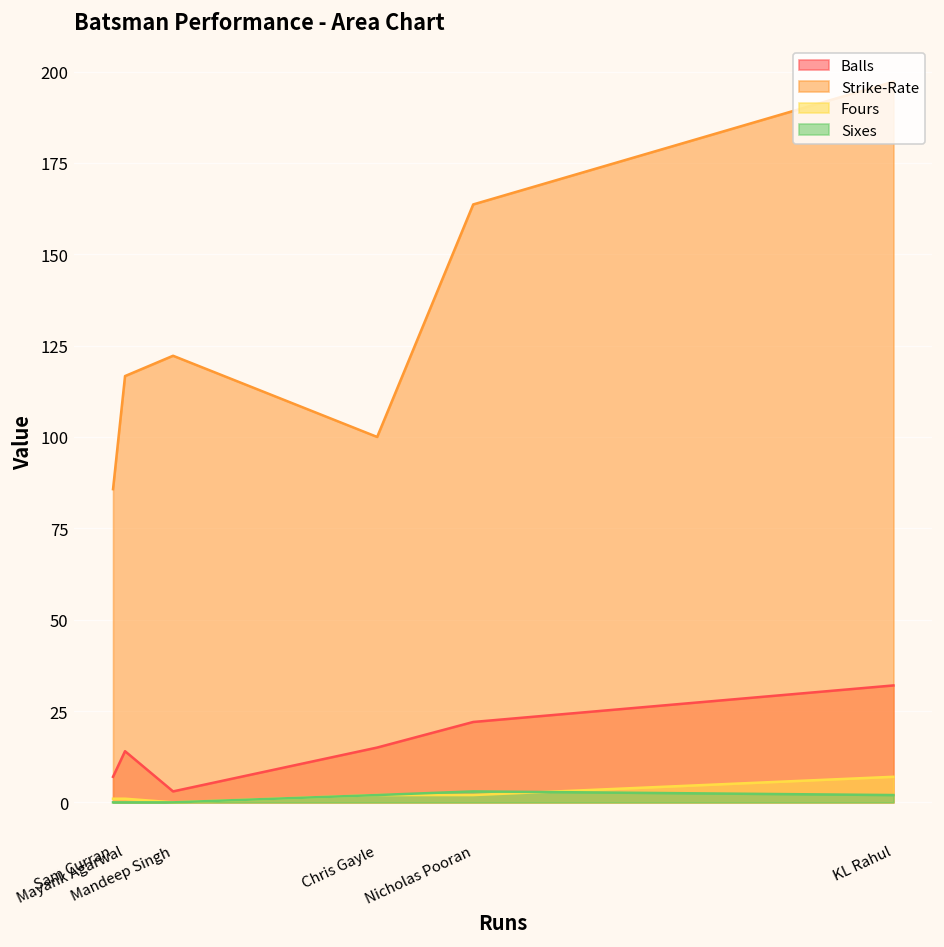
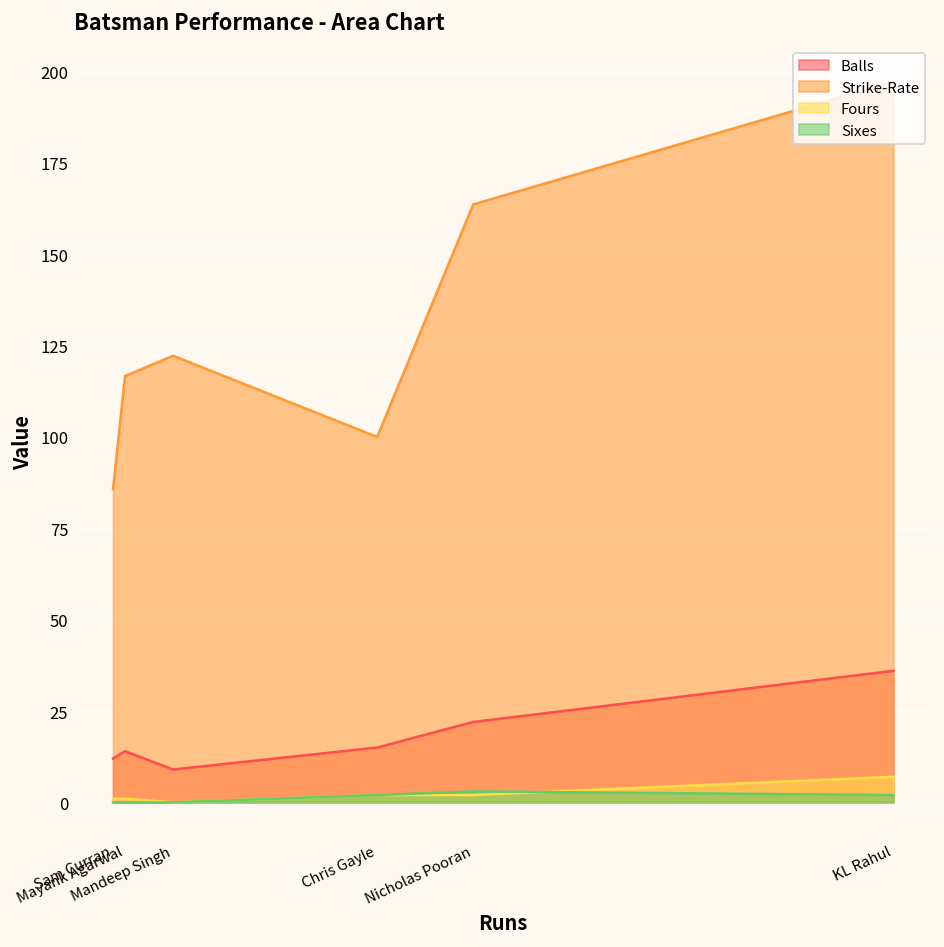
Balls, Sam Curran: 7 -> 12
Balls, Mandeep Singh: 3 -> 9
Balls, KL Rahul: 32 -> 36
